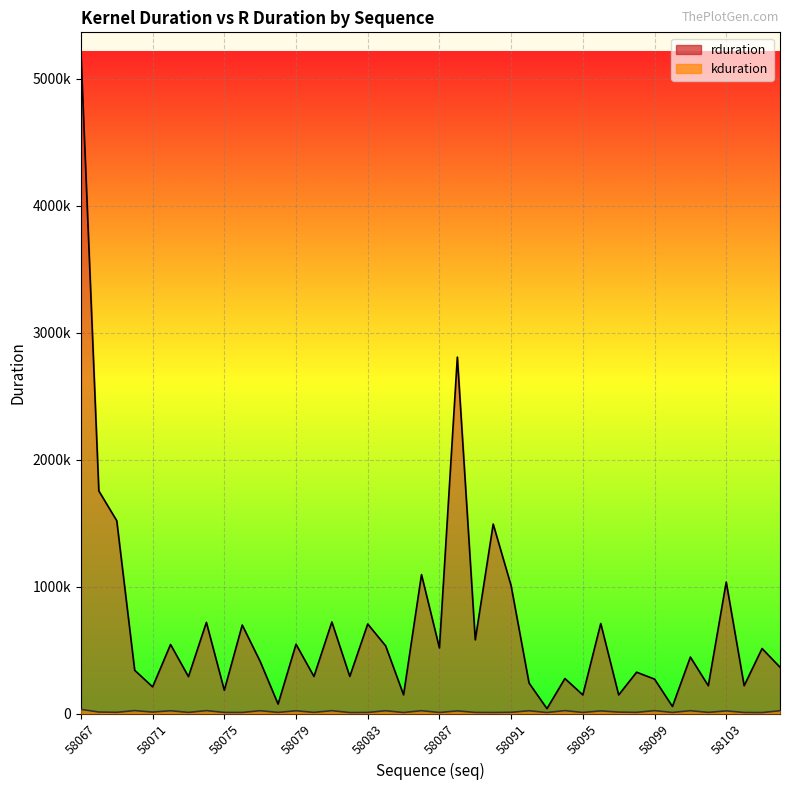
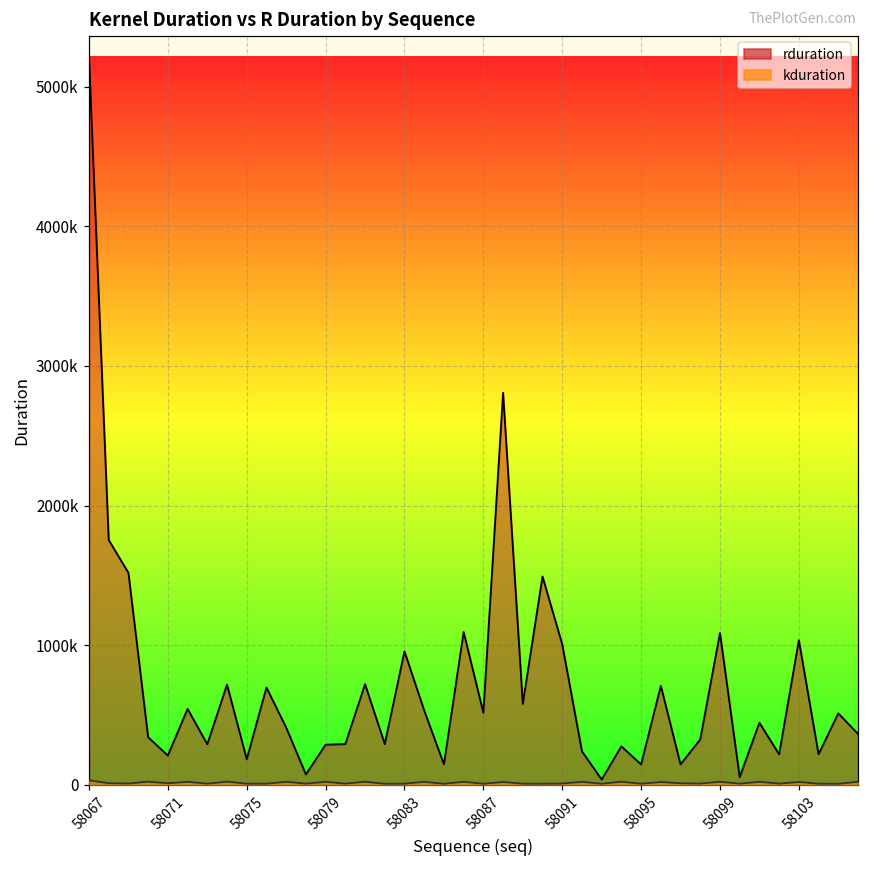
rduration, 58079: 550000 -> 290000
rduration, 58083: 710000 -> 960000
rduration, 58099: 270000 -> 1090000
